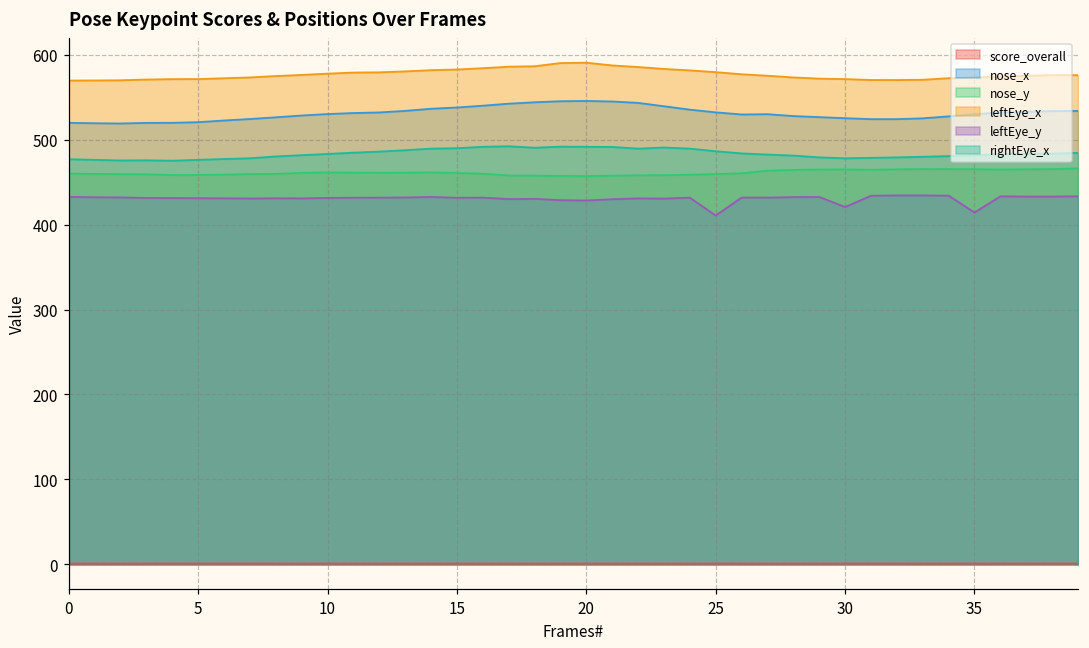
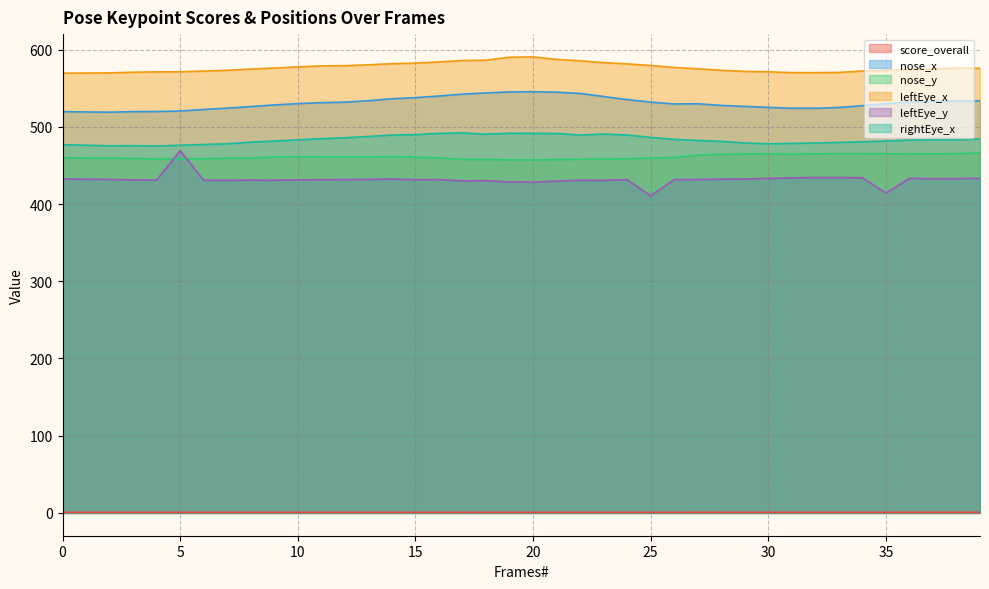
leftEye_y, 5: 430 -> 470
leftEye_y, 30: 420 -> 430
